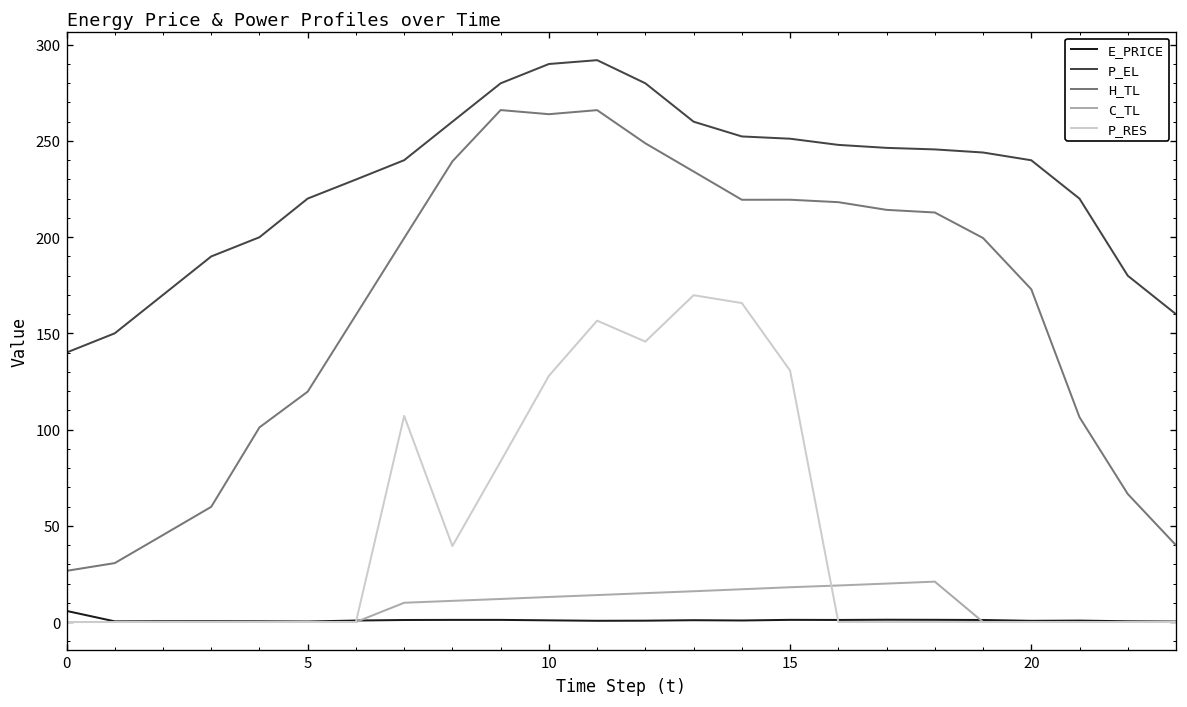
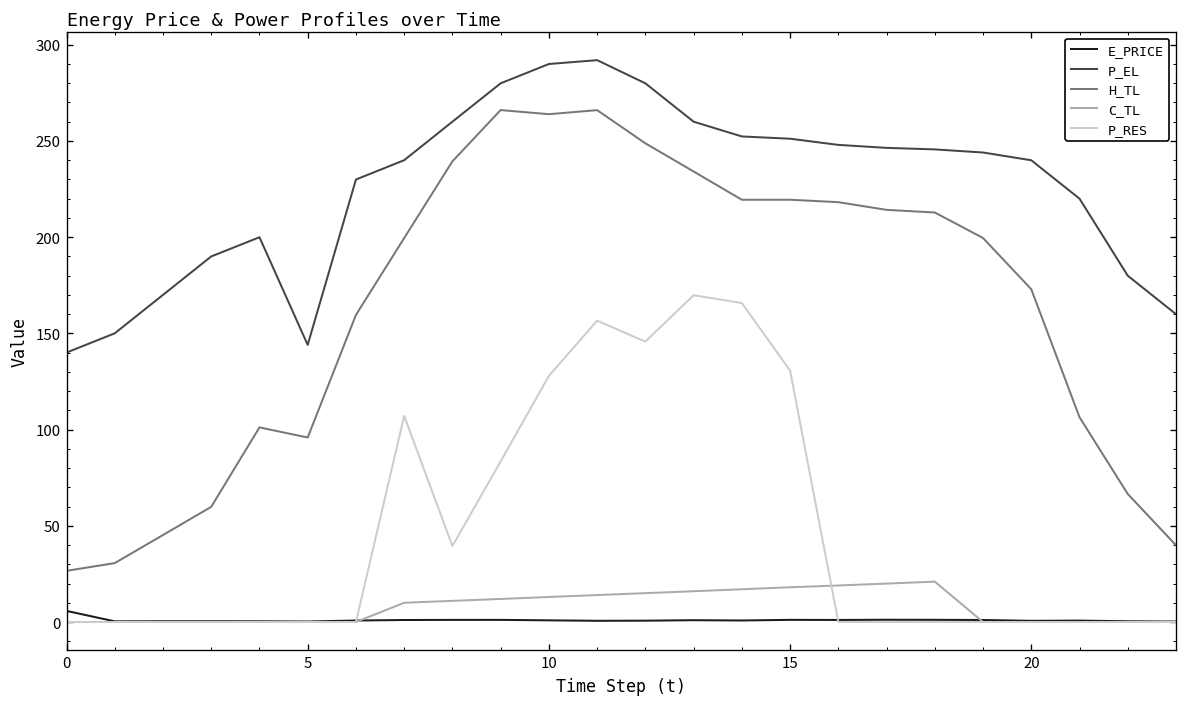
P_EL, 5: 220 -> 144
H_TL, 5: 120 -> 96
